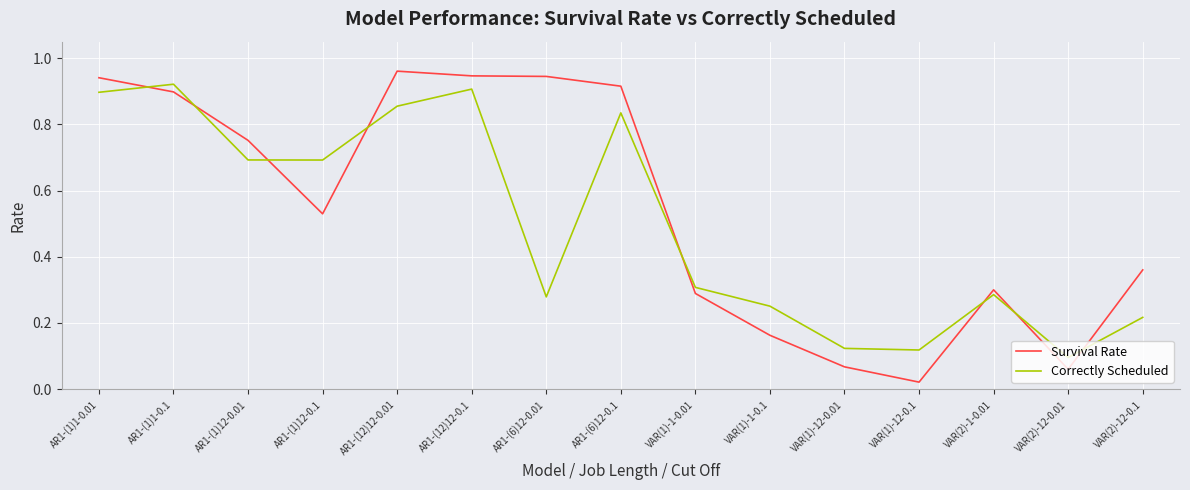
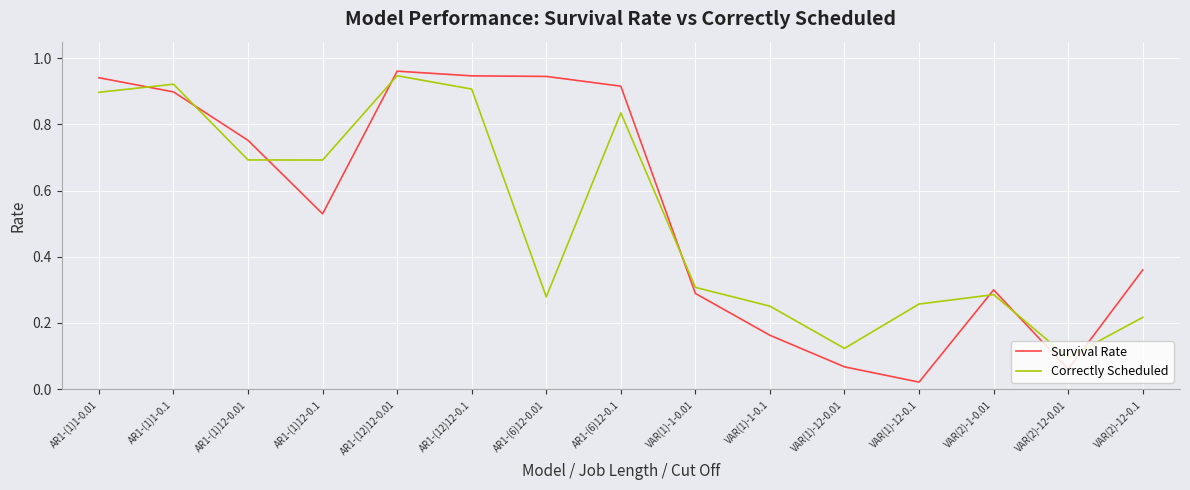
Correctly Scheduled, AR1-(12)12-0.01: 0.86 -> 0.95
Correctly Scheduled, VAR(1)-12-0.1: 0.12 -> 0.26
